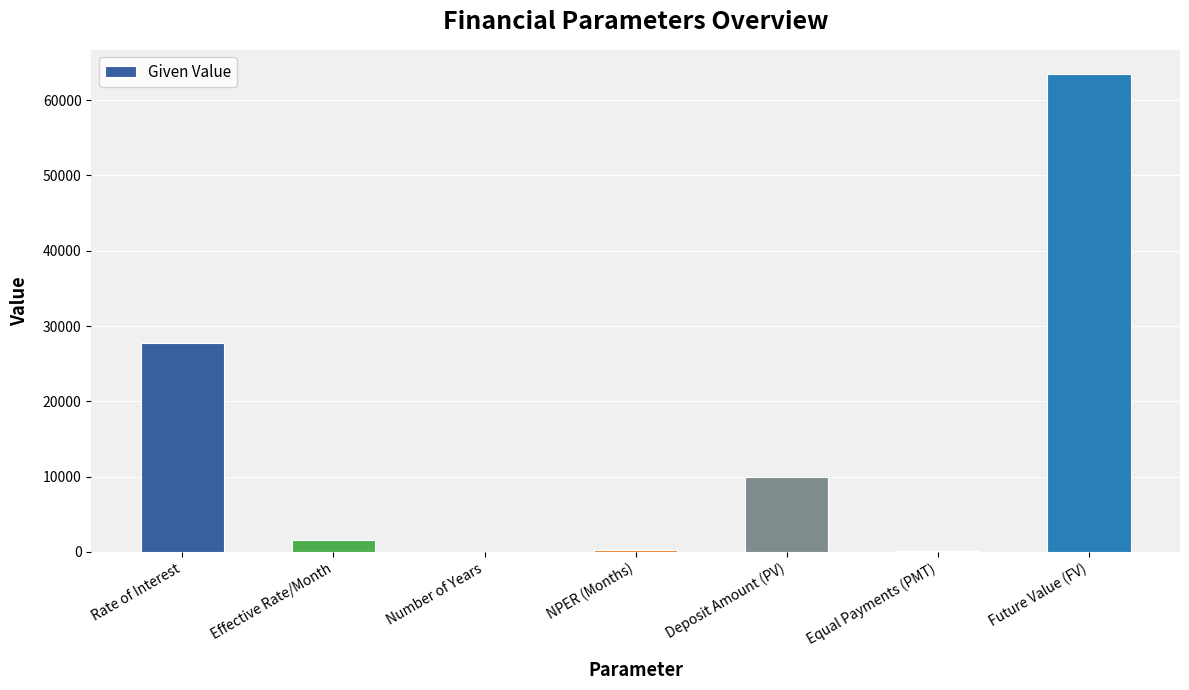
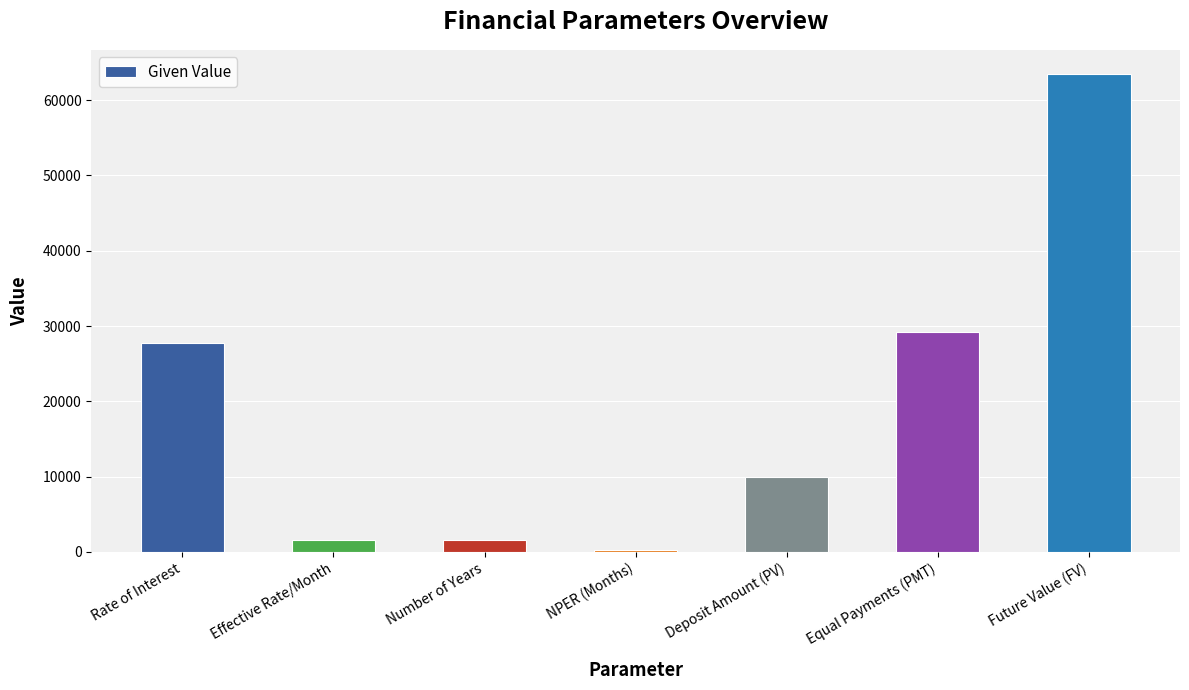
Number of Years: 0 -> 2000
Equal Payments (PMT): 0 -> 29000
